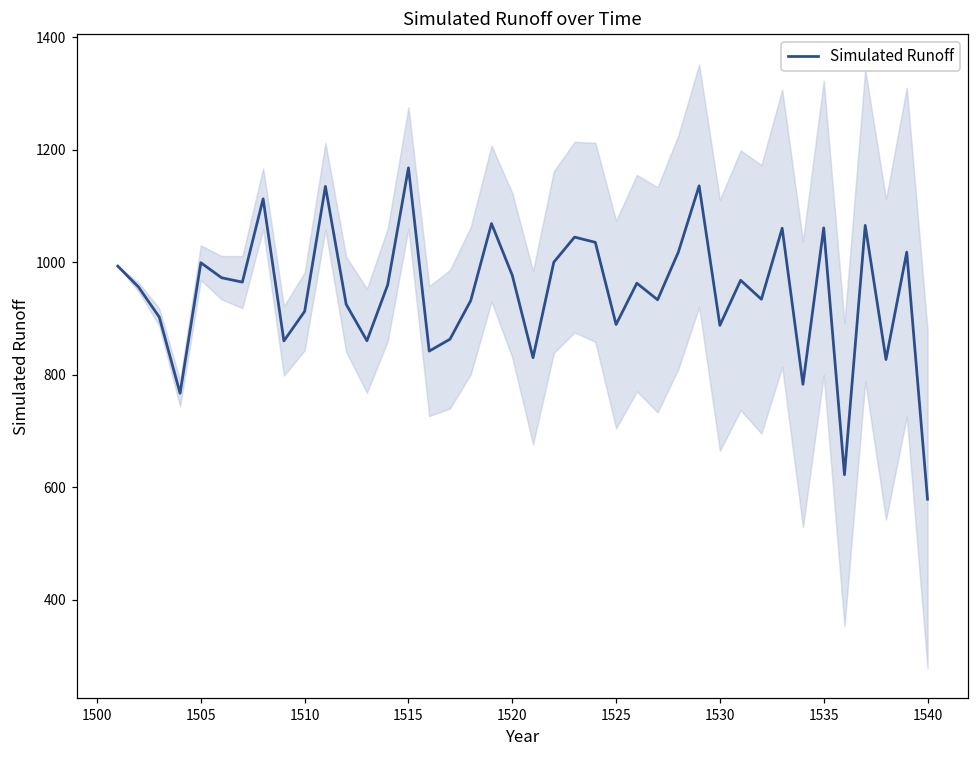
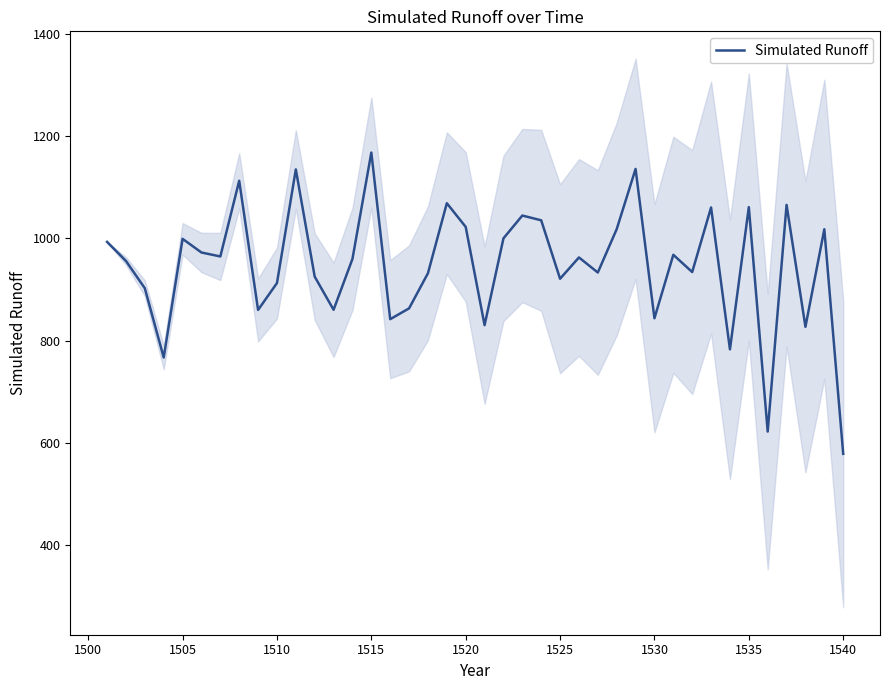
Simulated Runoff, 1520: 980 -> 1020
Simulated Runoff, 1525: 890 -> 920
Simulated Runoff, 1530: 890 -> 840
